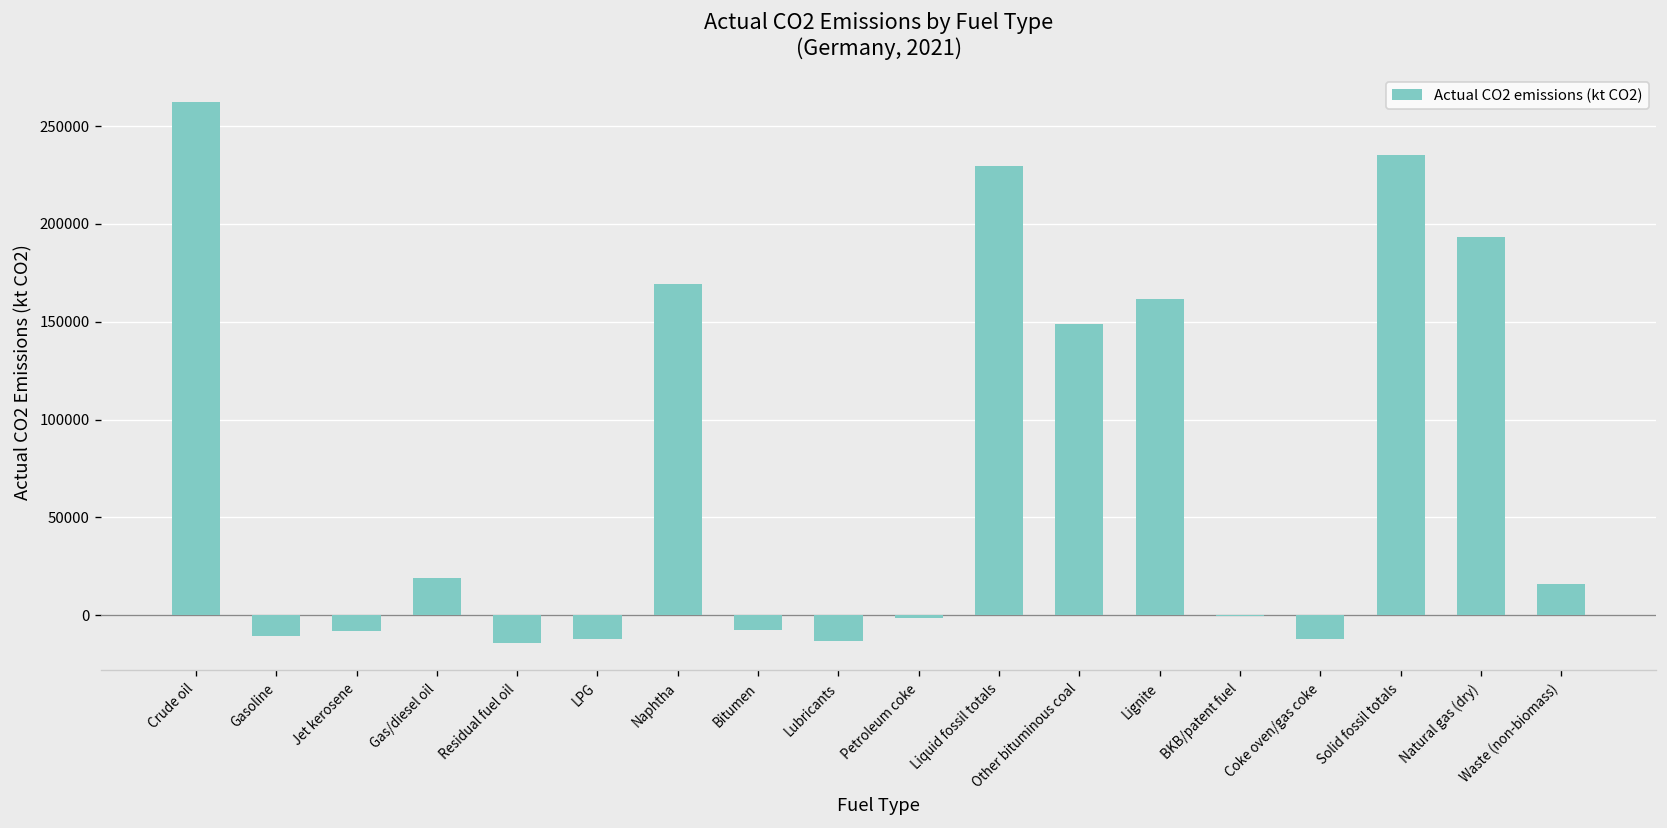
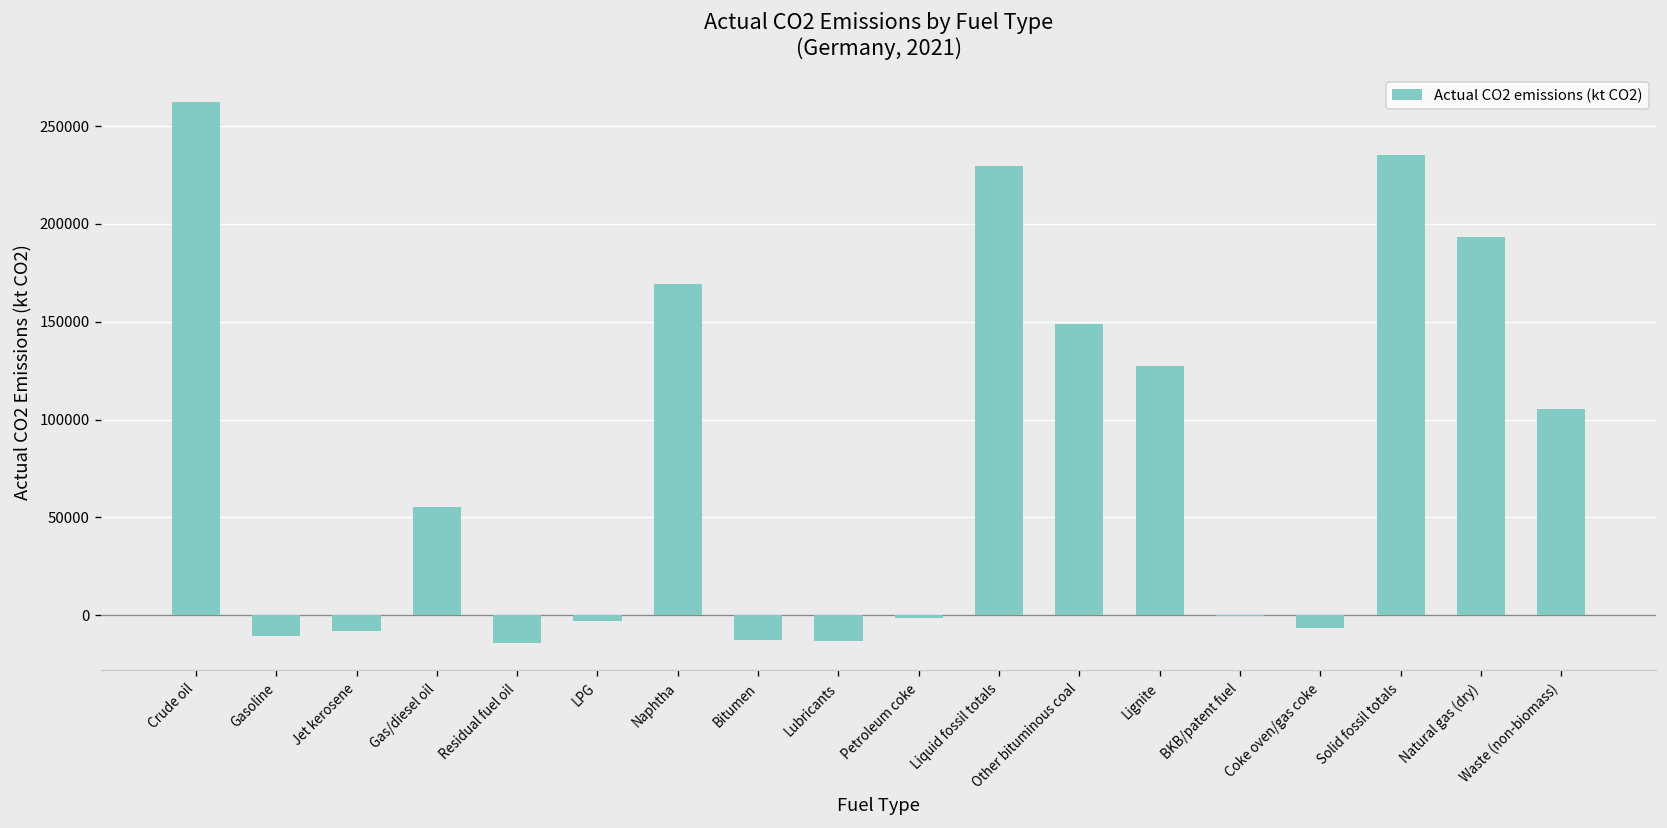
Gas/diesel oil: 19000 -> 55000
LPG: -12000 -> -3000
Bitumen: -7000 -> -13000
Lignite: 161000 -> 128000
Coke oven/gas coke: -12000 -> -7000
Waste (non-biomass): 16000 -> 105000
